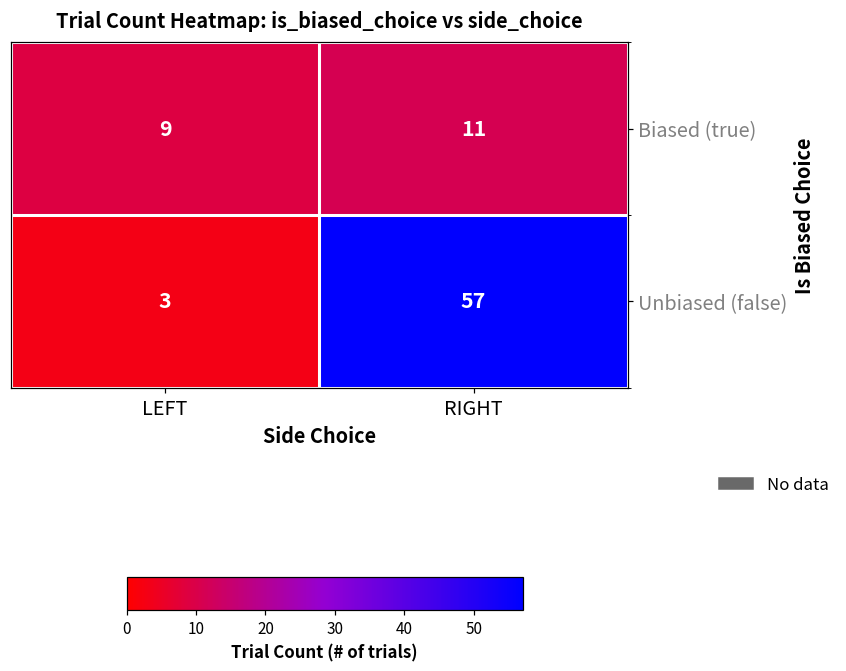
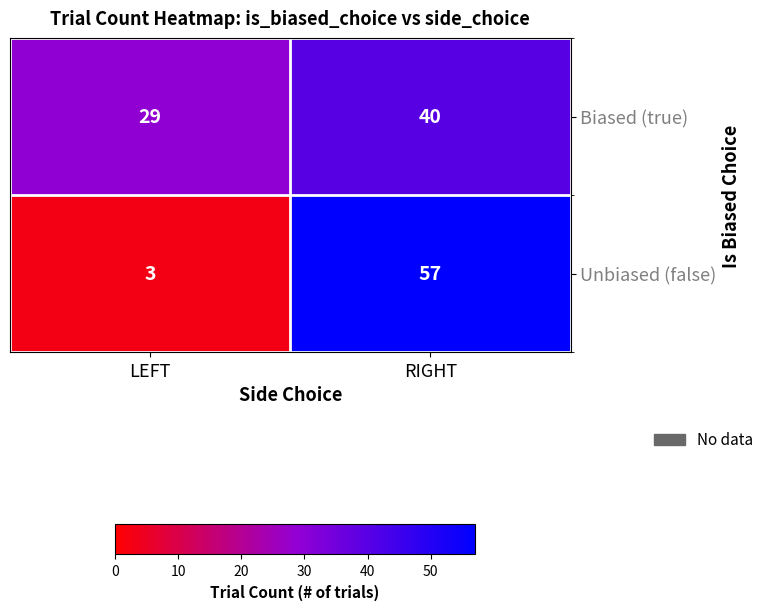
Biased (true), LEFT: 9 -> 29
Biased (true), RIGHT: 11 -> 40
